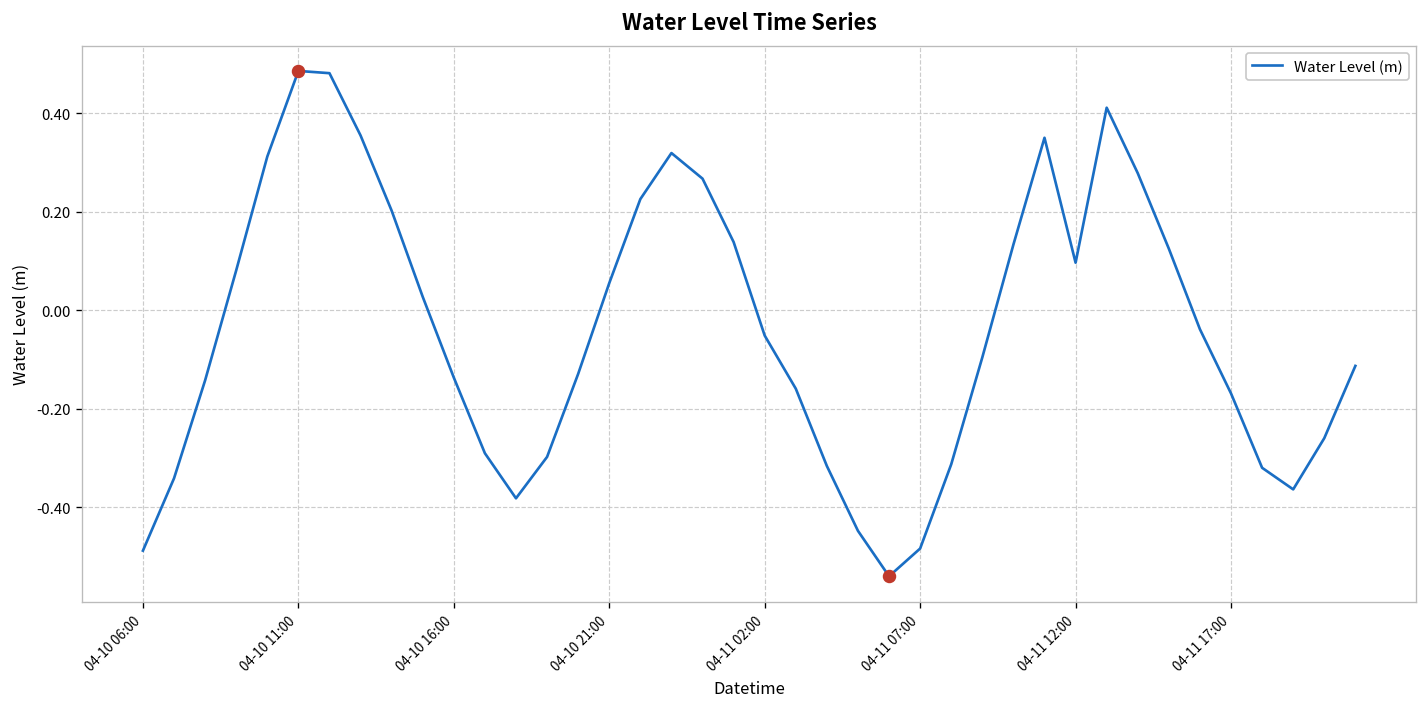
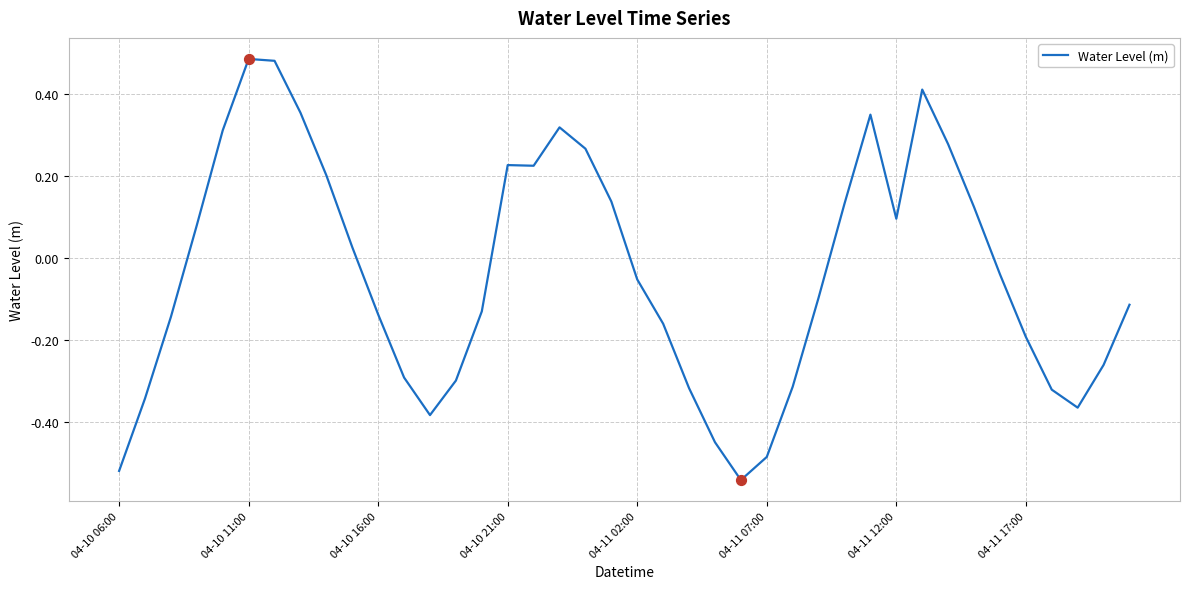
Water Level (m), 04-10 06:00: -0.49 -> -0.52
Water Level (m), 04-10 21:00: 0.06 -> 0.23
Water Level (m), 04-11 17:00: -0.17 -> -0.19
